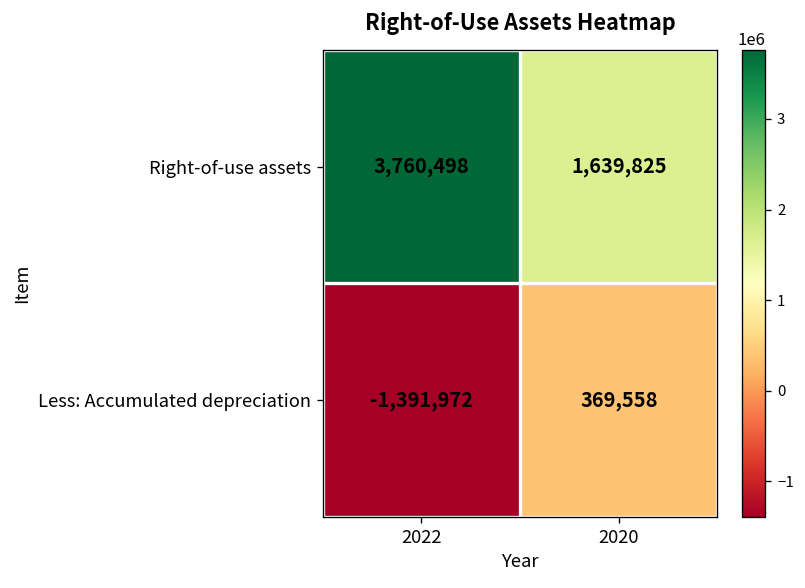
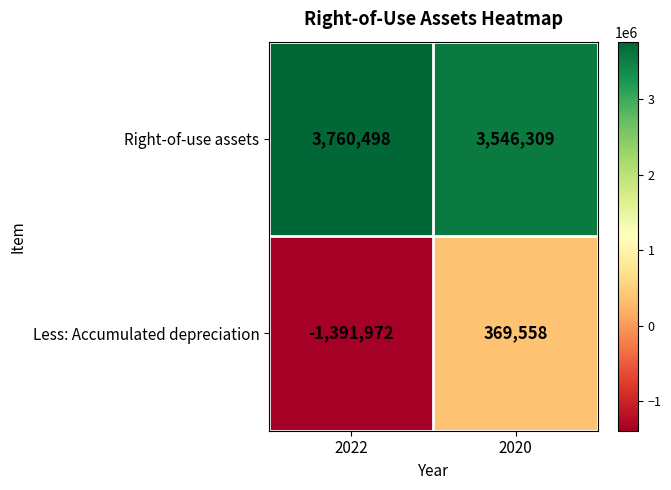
Right-of-use assets, 2020: 1,639,825 -> 3,546,309
